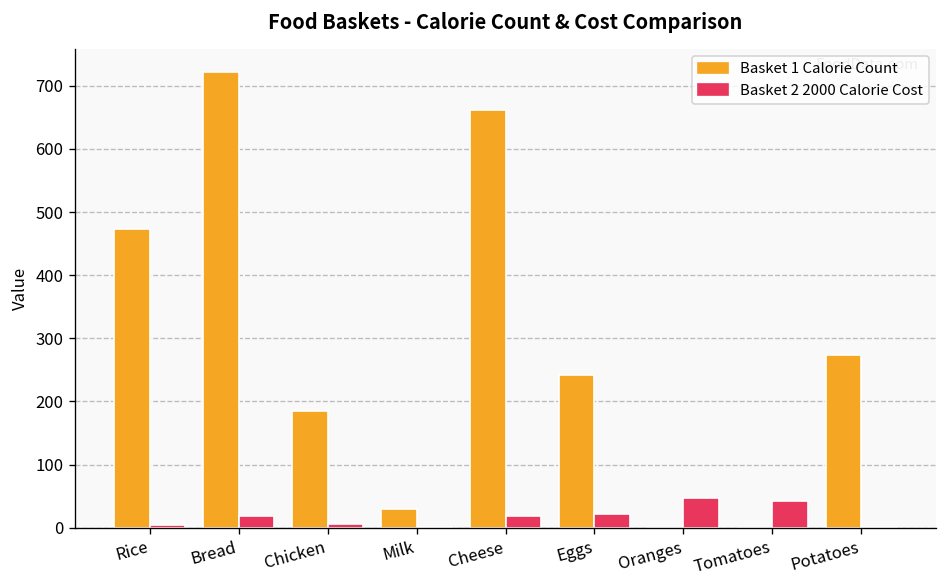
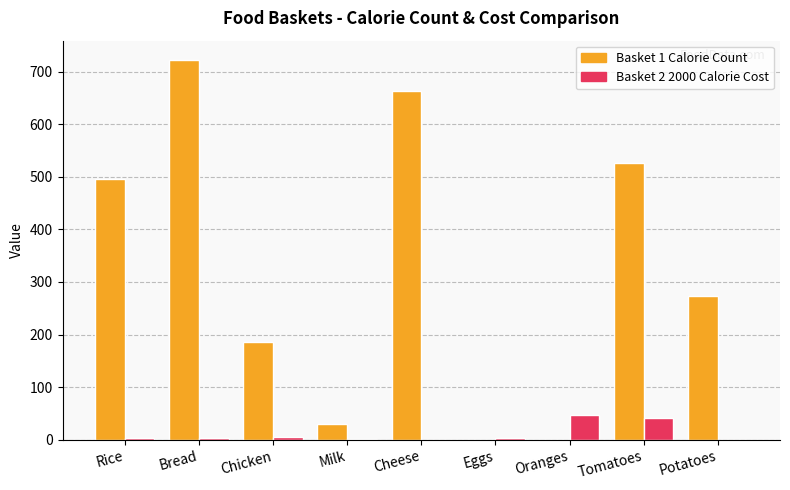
Basket 1 Calorie Count, Rice: 470 -> 500
Basket 2 2000 Calorie Cost, Bread: 20 -> 0
Basket 2 2000 Calorie Cost, Cheese: 20 -> 0
Basket 1 Calorie Count, Eggs: 240 -> 0
Basket 2 2000 Calorie Cost, Eggs: 20 -> 0
Basket 1 Calorie Count, Tomatoes: 0 -> 530
